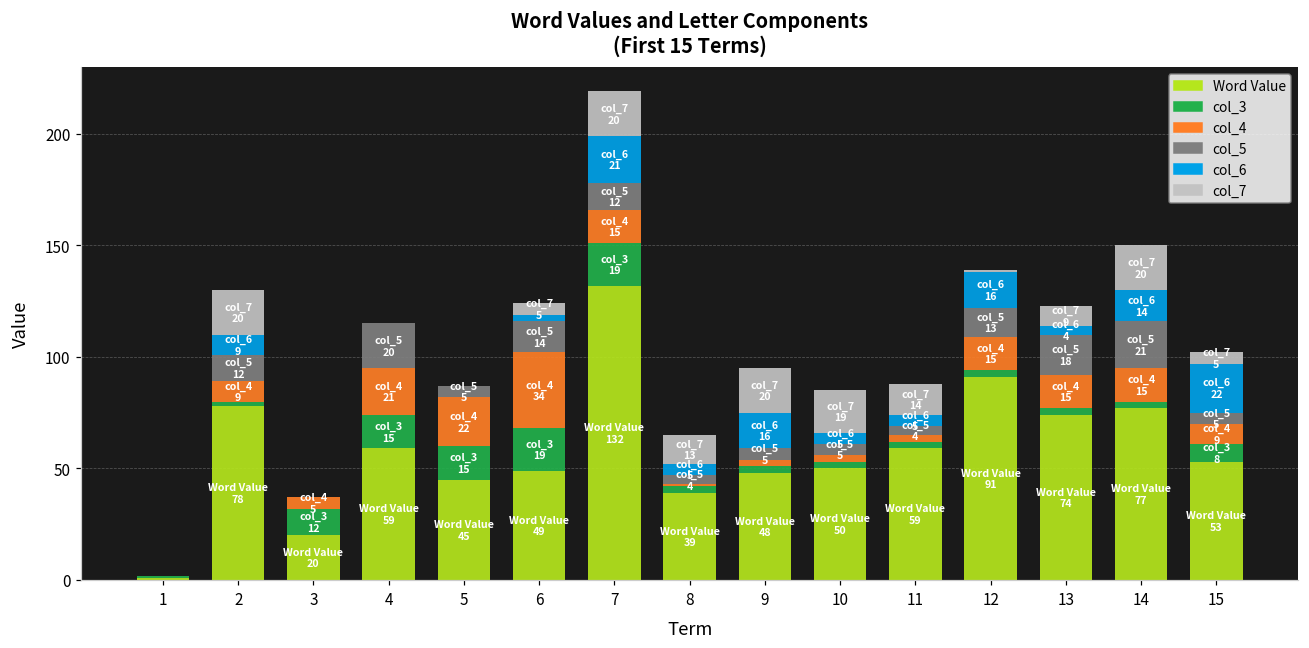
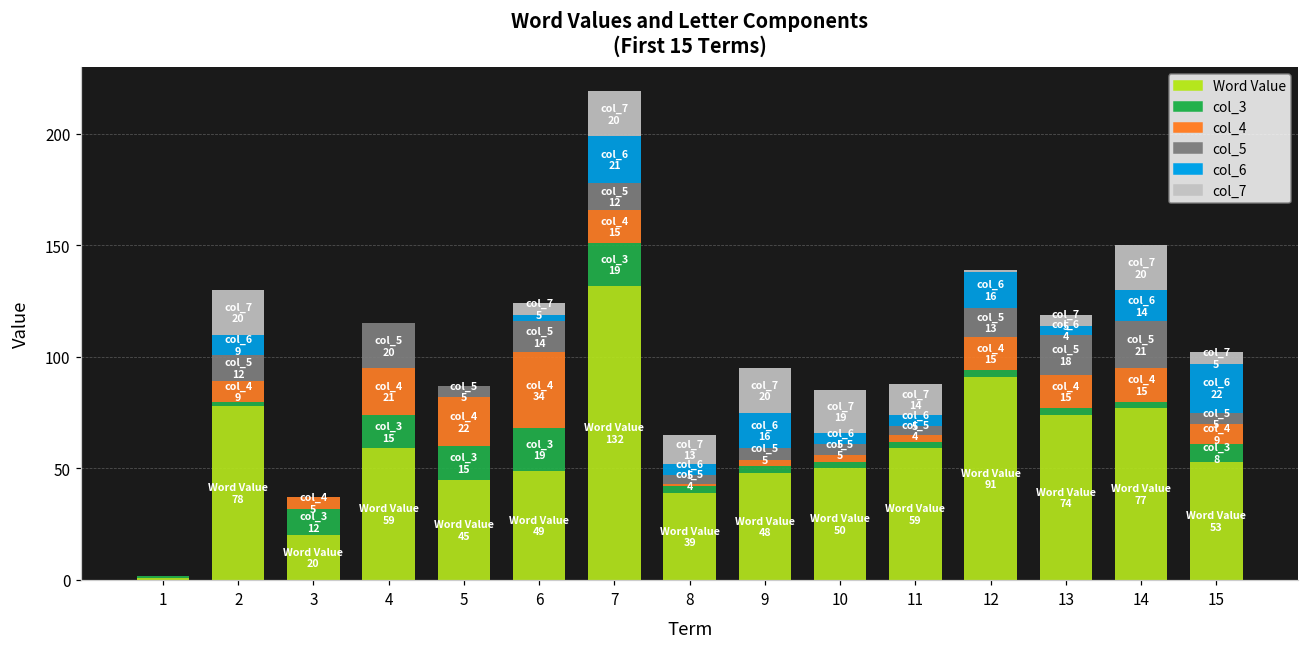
col_7, 13: 9 -> 5
